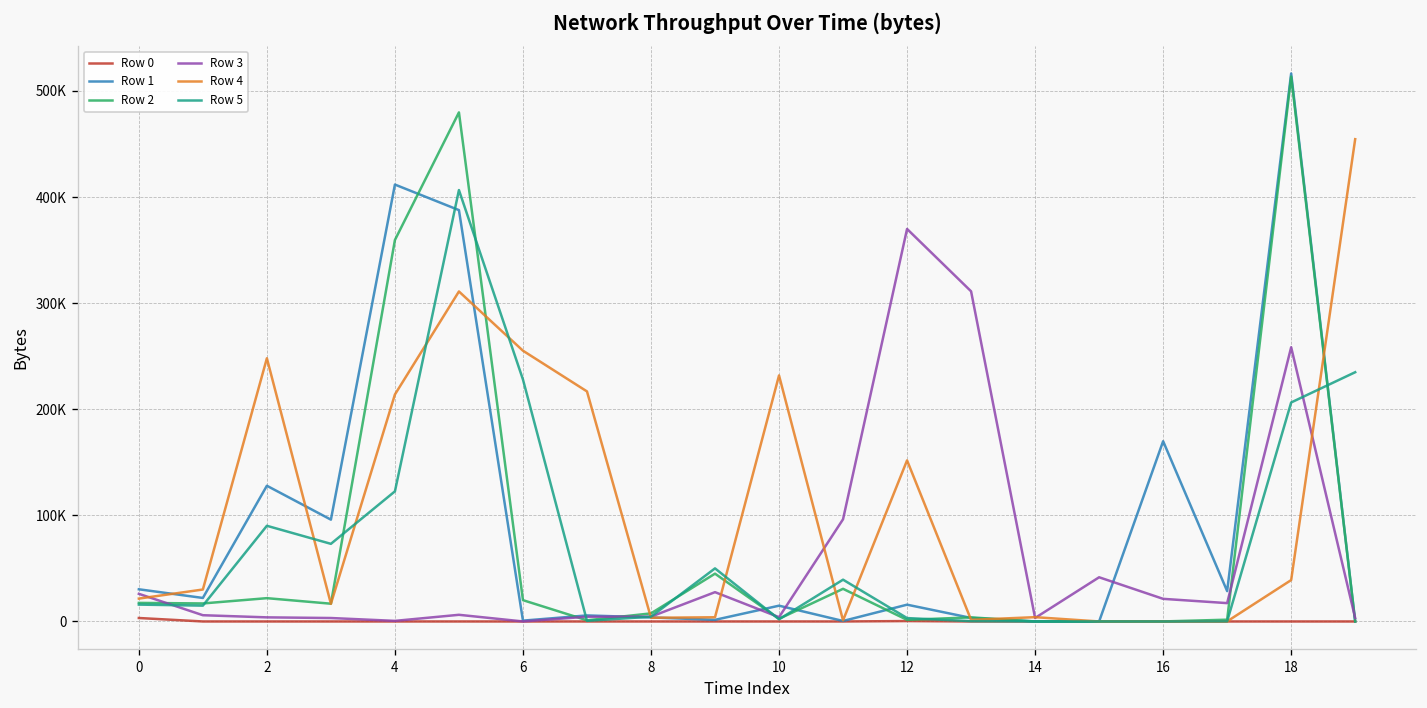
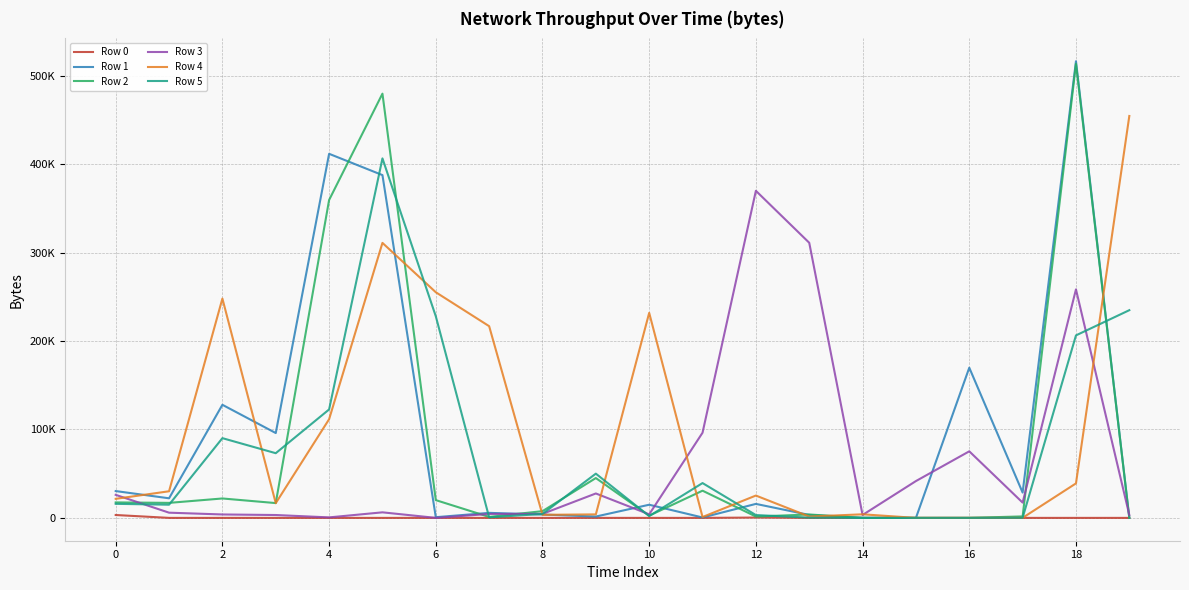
Row 4, 4: 210000 -> 110000
Row 4, 12: 150000 -> 30000
Row 3, 16: 20000 -> 80000
